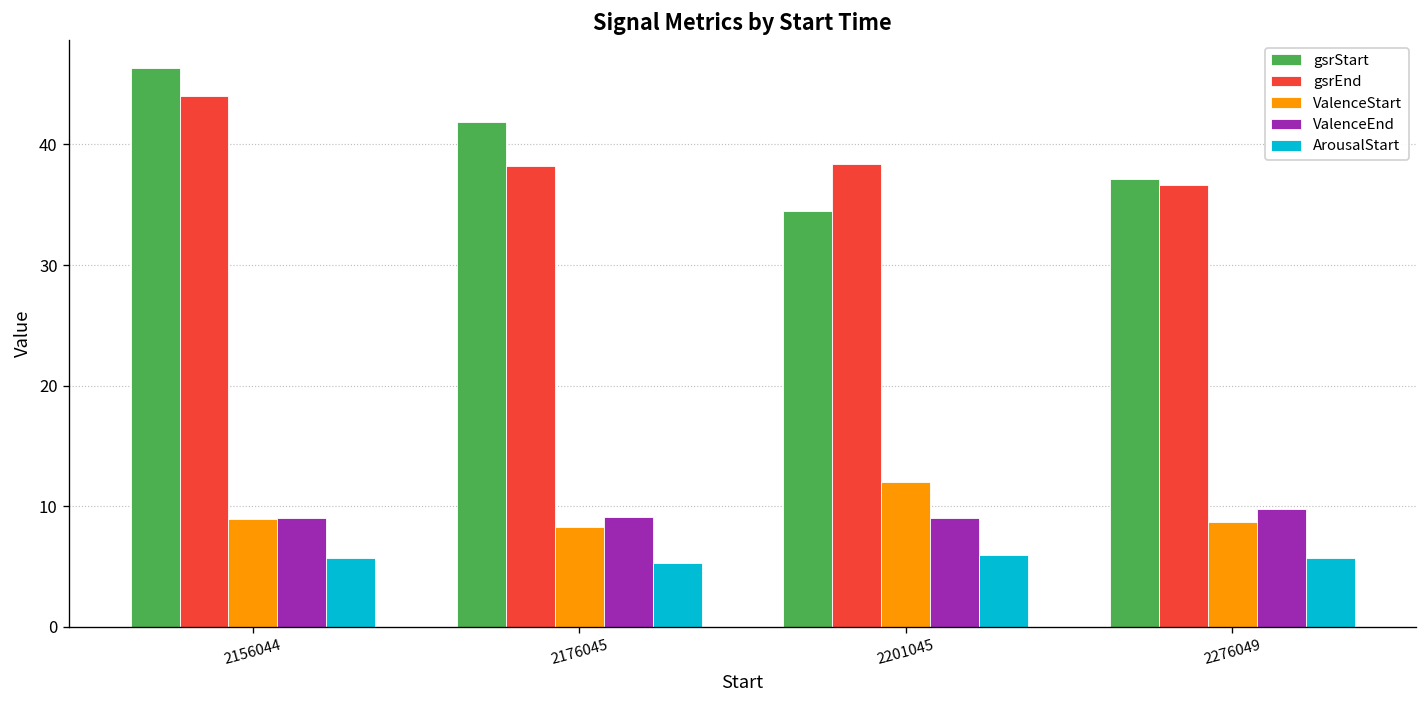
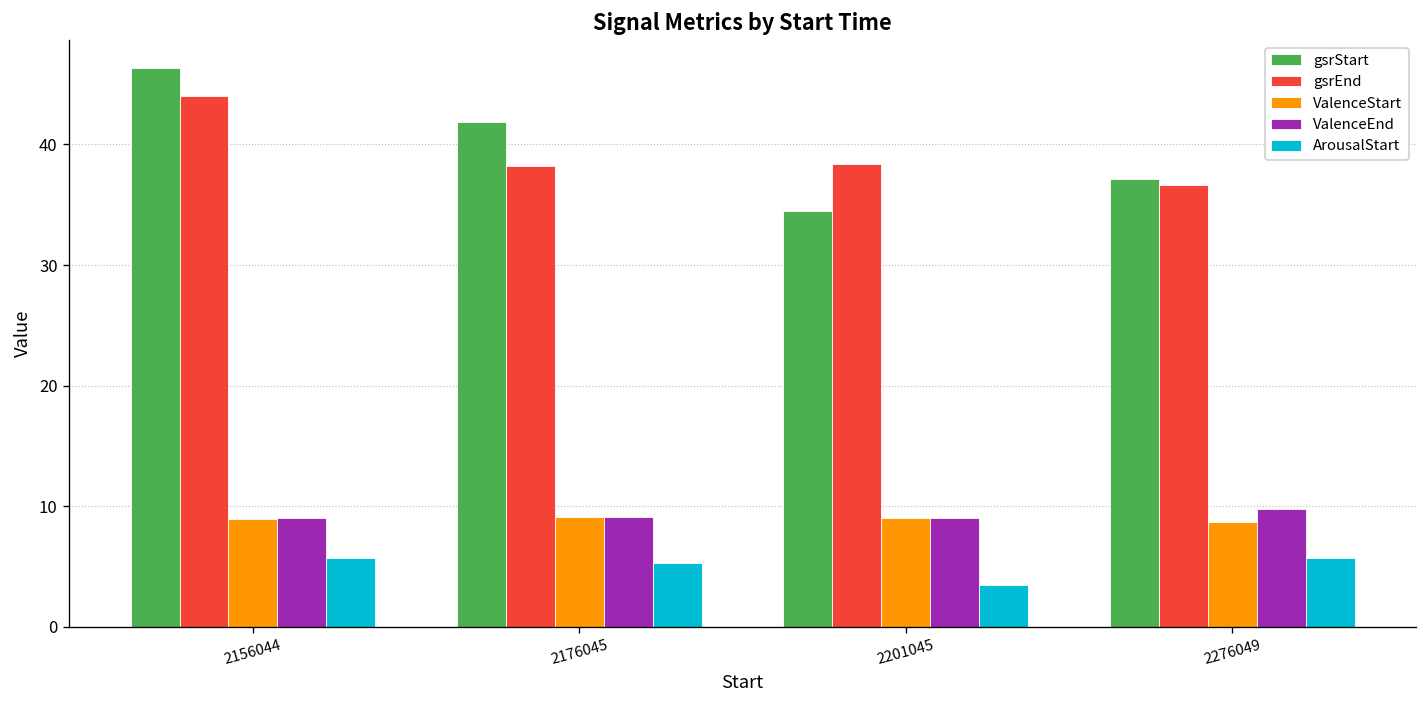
ValenceStart, 2176045: 8.3 -> 9.2
ValenceStart, 2201045: 12.0 -> 9.0
ArousalStart, 2201045: 5.9 -> 3.5
